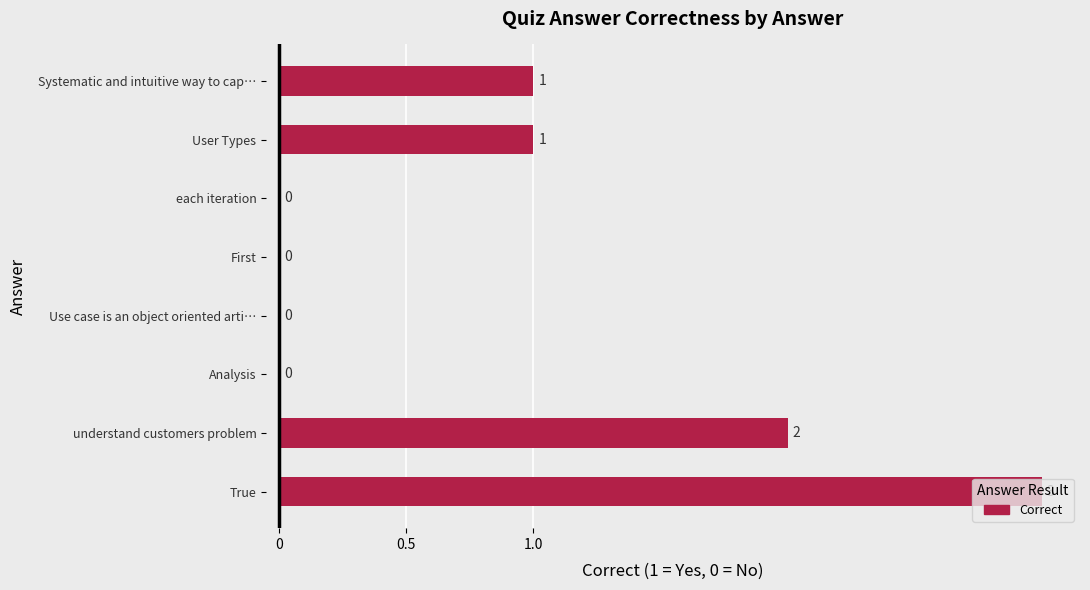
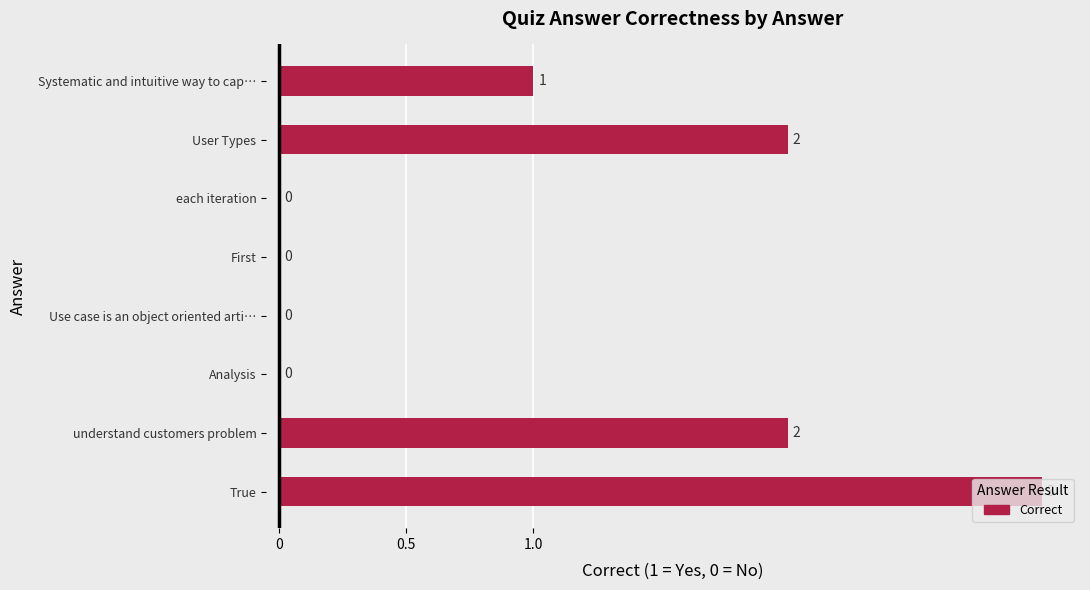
User Types: 1 -> 2
